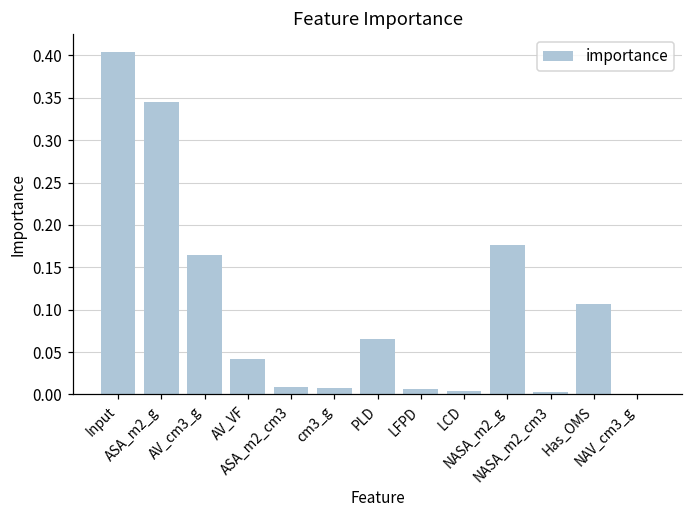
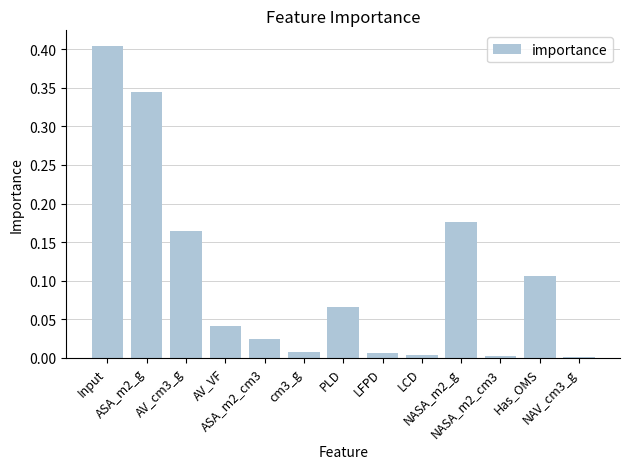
ASA_m2_cm3: 0.01 -> 0.02
